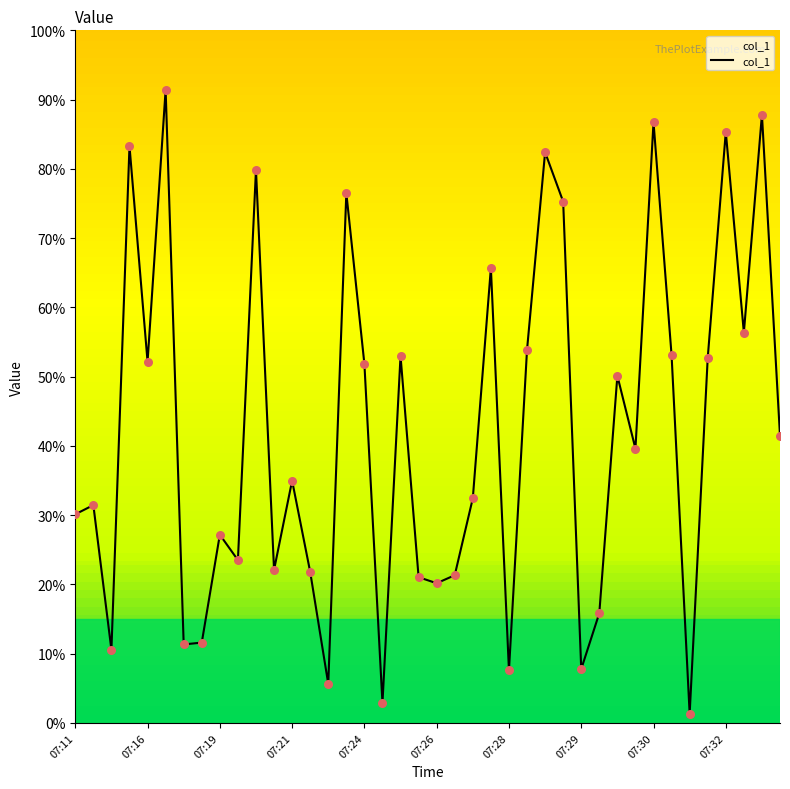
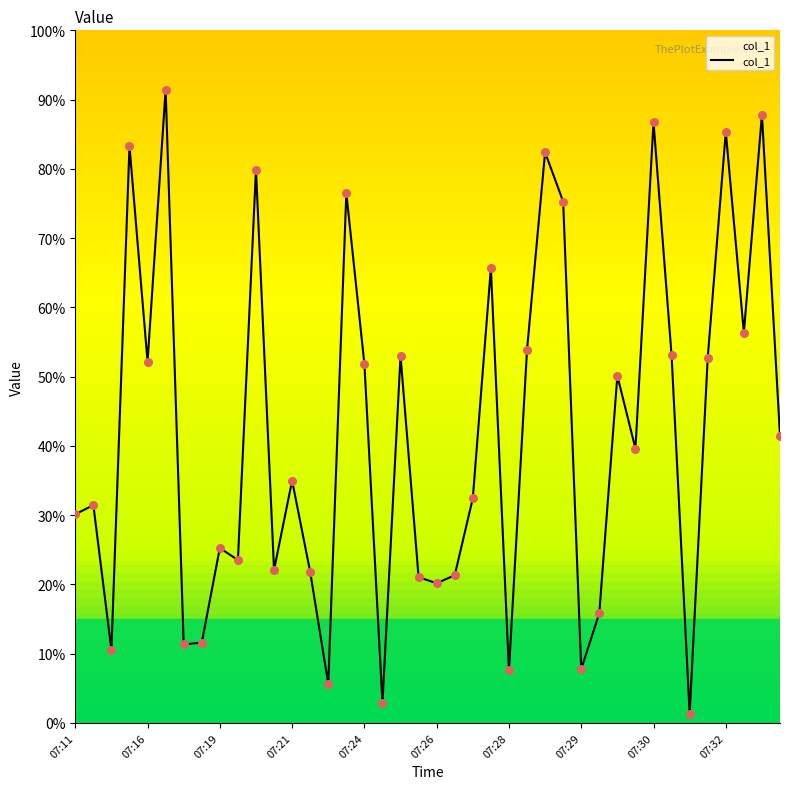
07:19: 27% -> 25%
